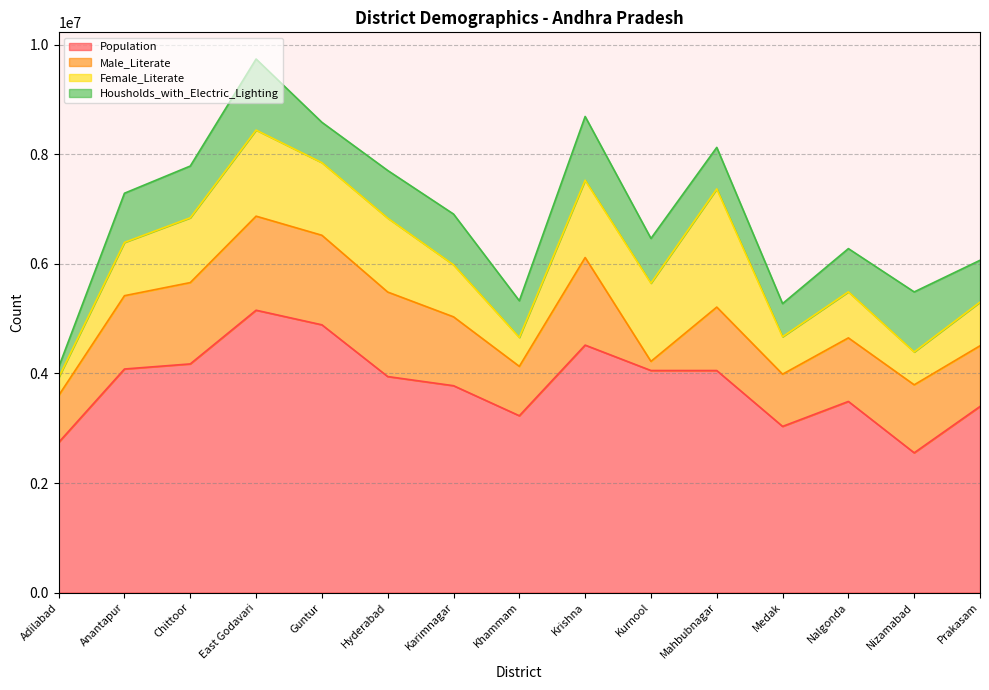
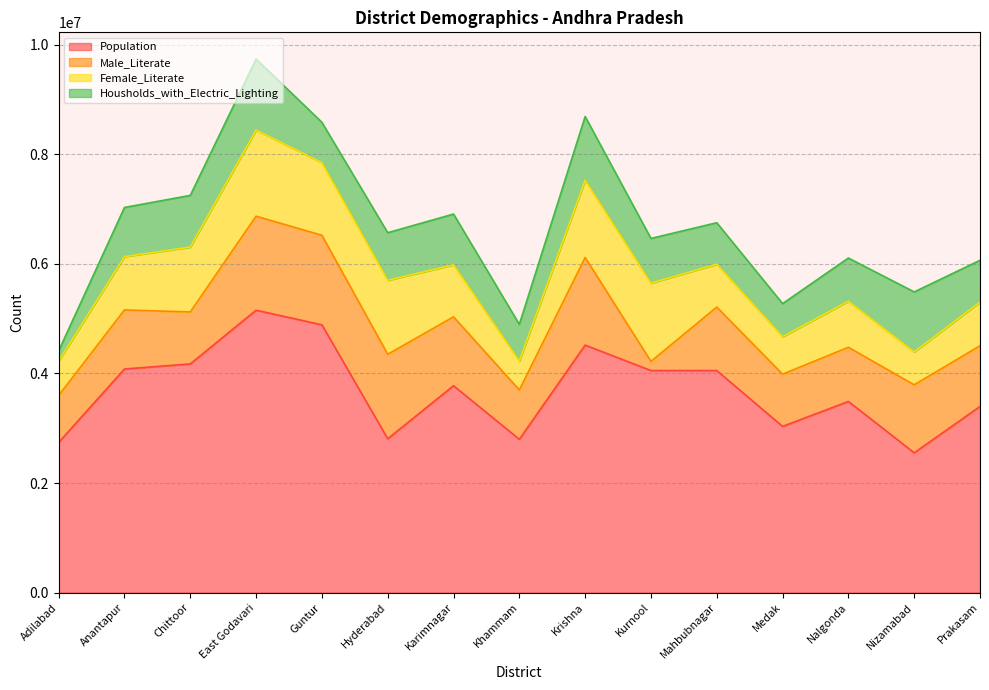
Female_Literate, Adilabad: 300000 -> 600000
Male_Literate, Anantapur: 1300000 -> 1100000
Male_Literate, Chittoor: 1500000 -> 900000
Population, Hyderabad: 3900000 -> 2800000
Population, Khammam: 3200000 -> 2800000
Female_Literate, Mahbubnagar: 2200000 -> 800000
Male_Literate, Nalgonda: 1200000 -> 1000000
